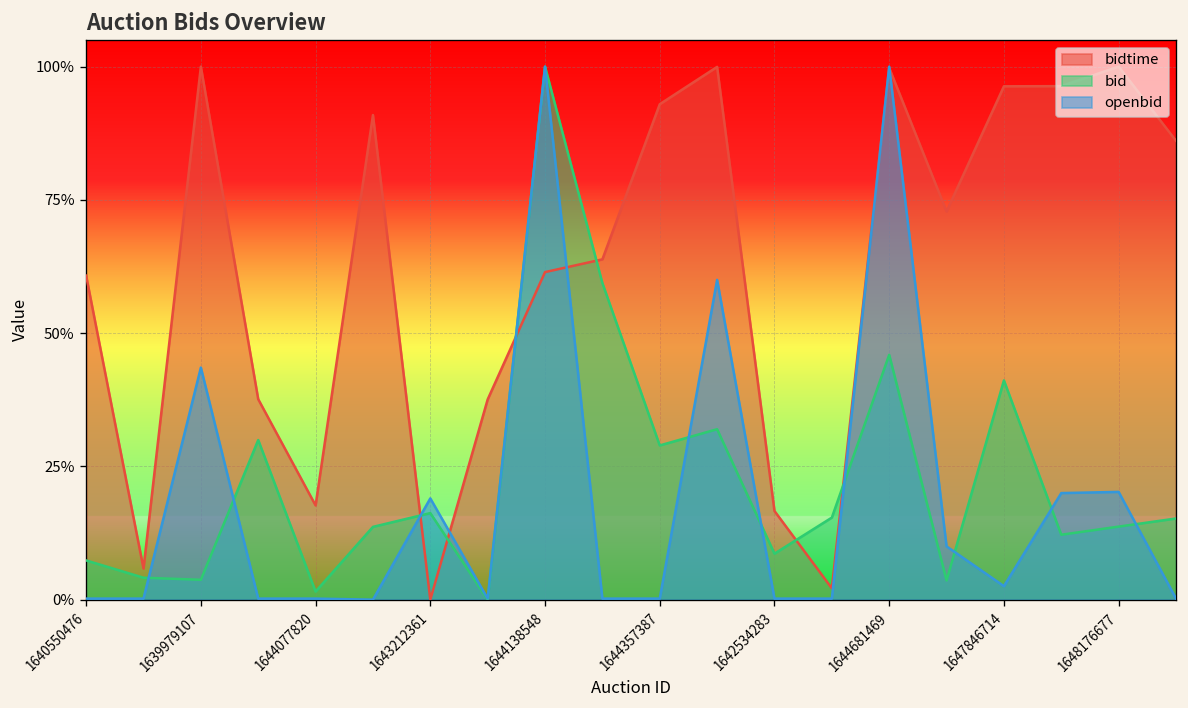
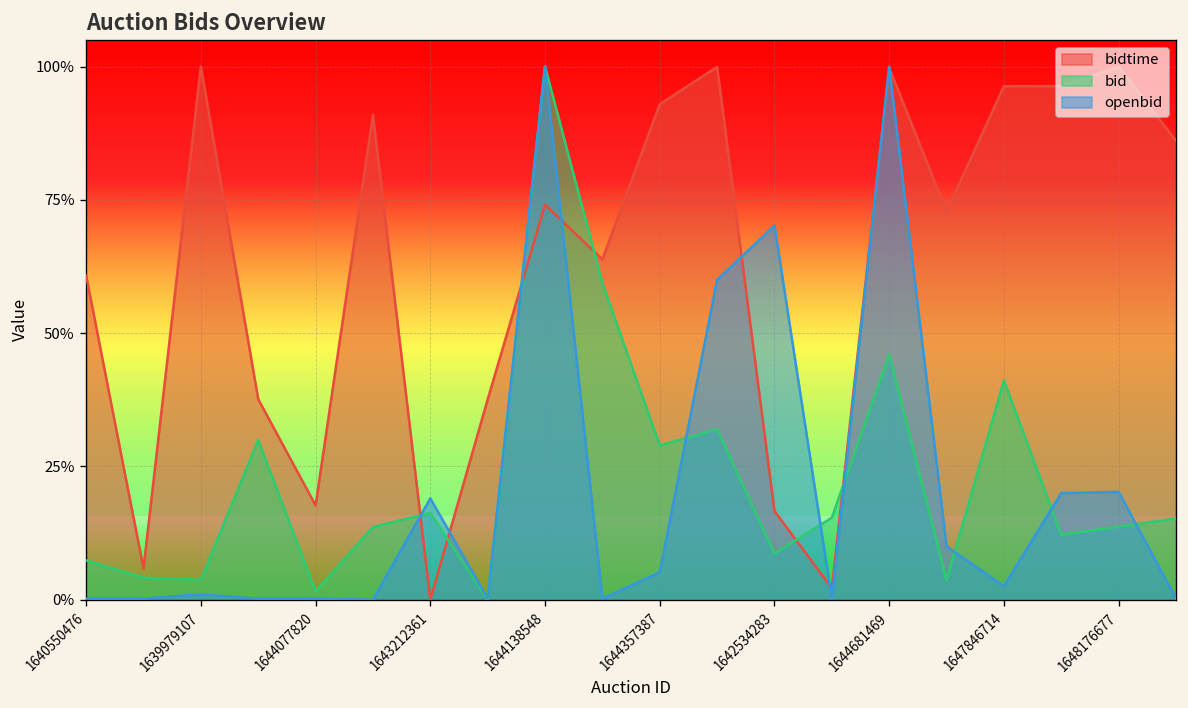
openbid, 1639979107: 44% -> 1%
bidtime, 1644138548: 61% -> 74%
openbid, 1644357387: 0% -> 5%
openbid, 1642534283: 0% -> 70%
